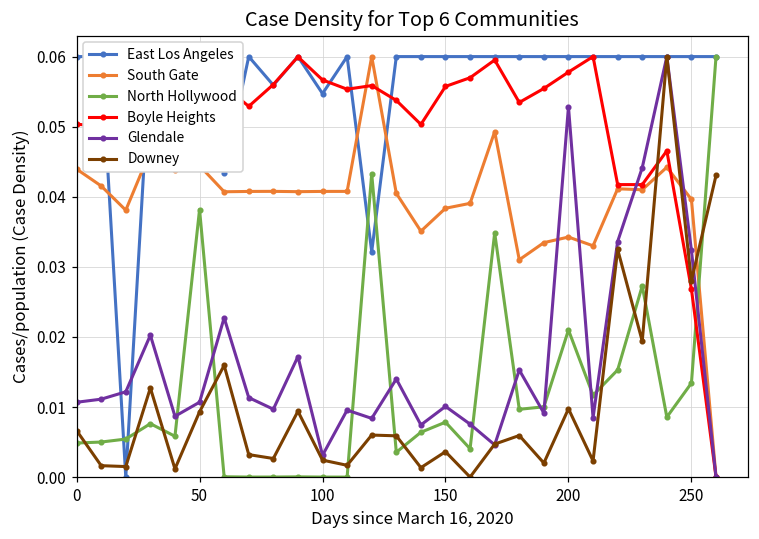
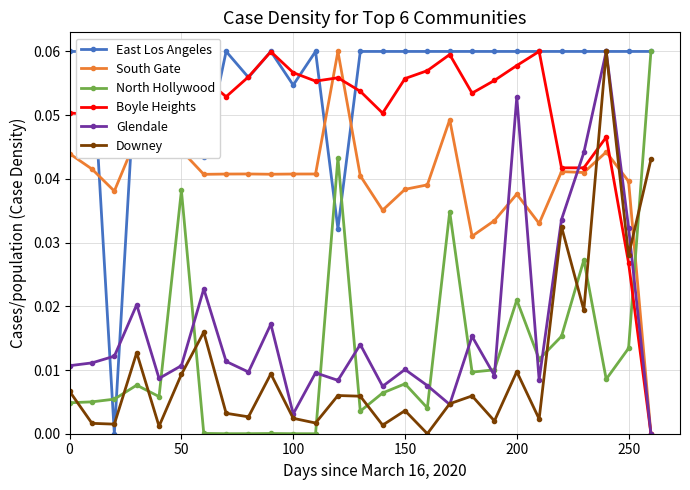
South Gate, 200: 0.034 -> 0.038
